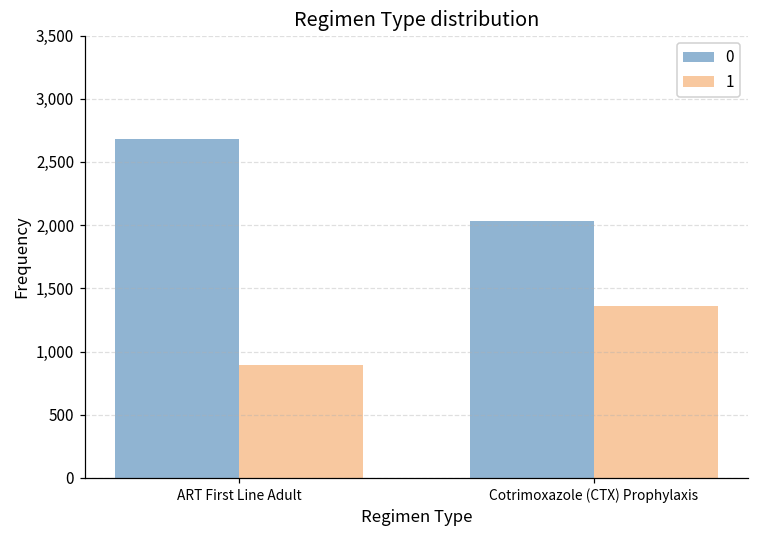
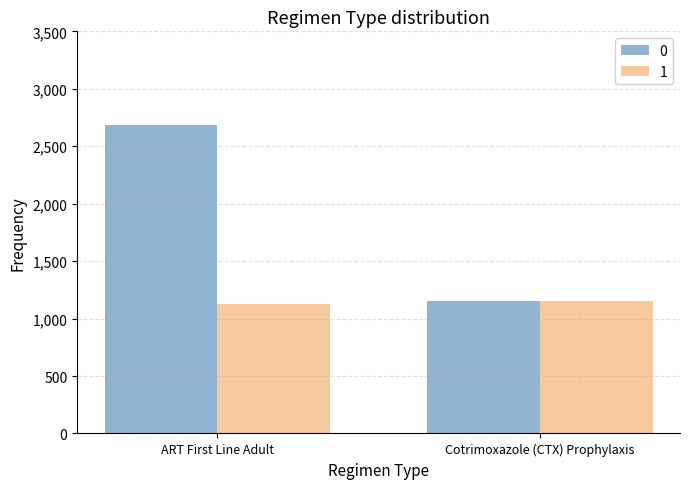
1, ART First Line Adult: 890 -> 1,130
0, Cotrimoxazole (CTX) Prophylaxis: 2,030 -> 1,160
1, Cotrimoxazole (CTX) Prophylaxis: 1,360 -> 1,160
